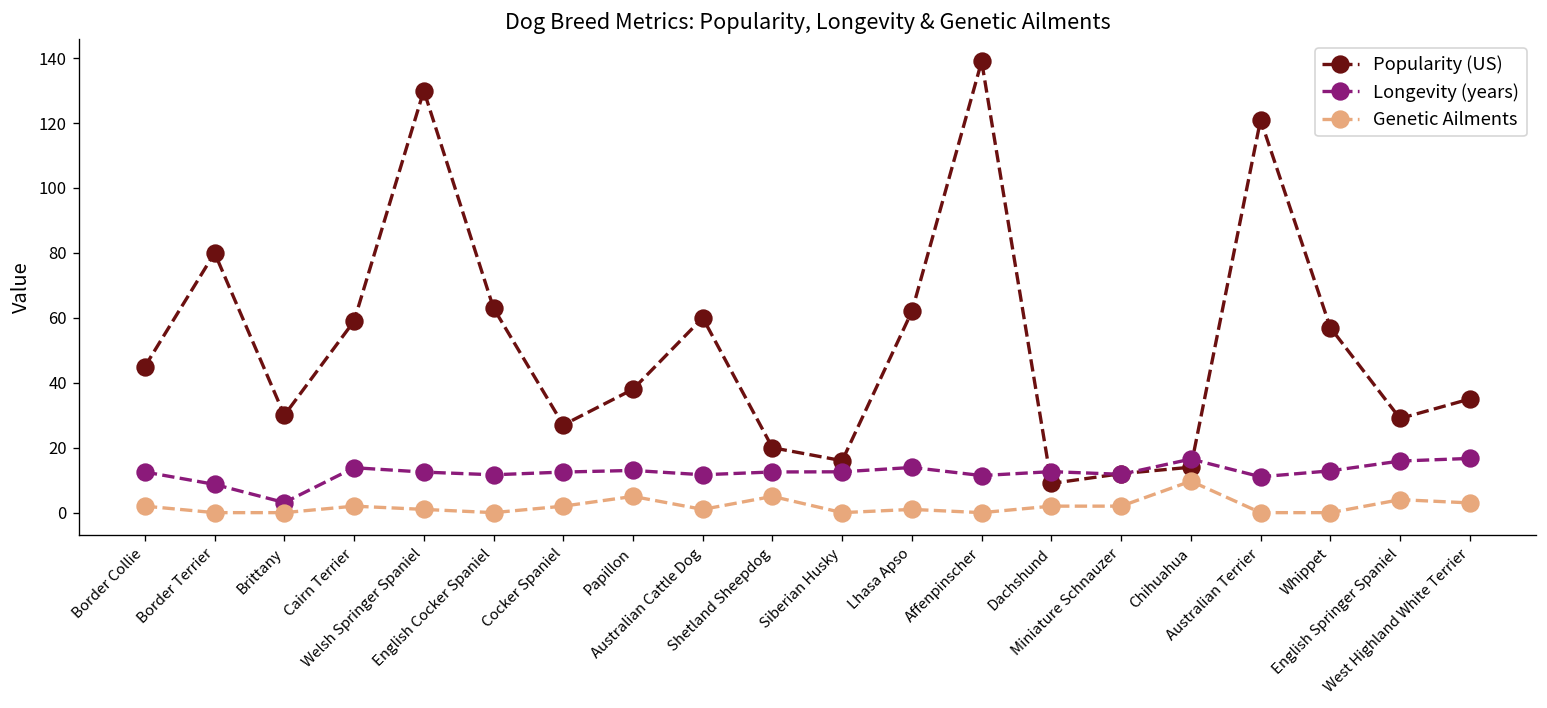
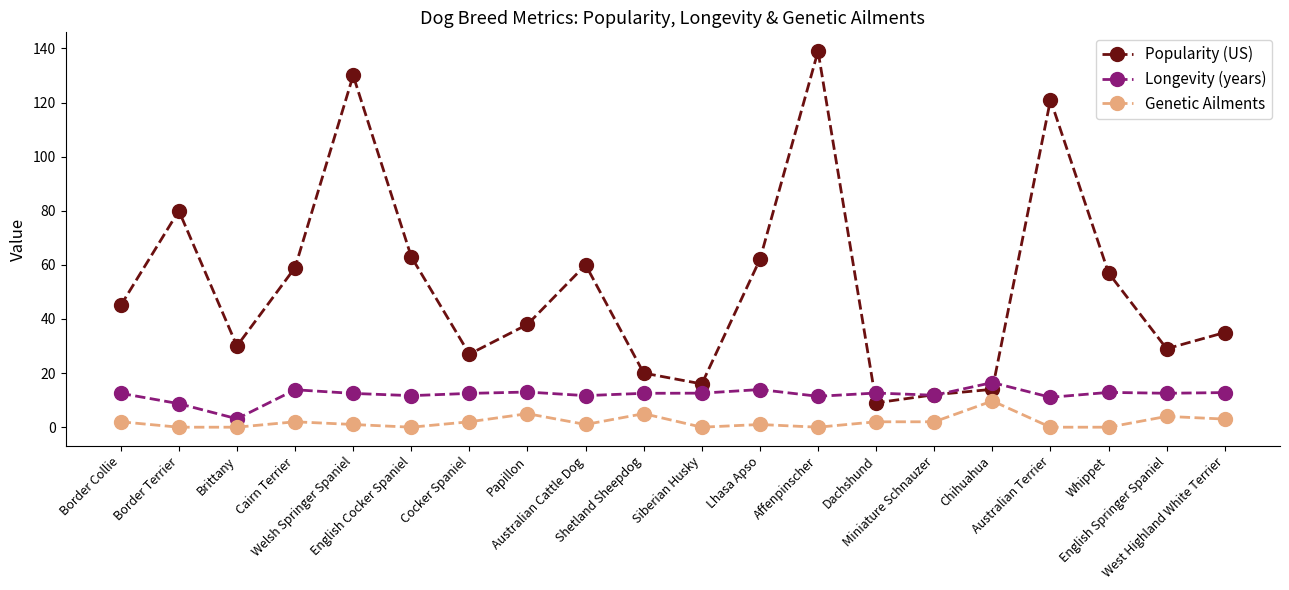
Longevity (years), English Springer Spaniel: 16 -> 13
Longevity (years), West Highland White Terrier: 17 -> 13
